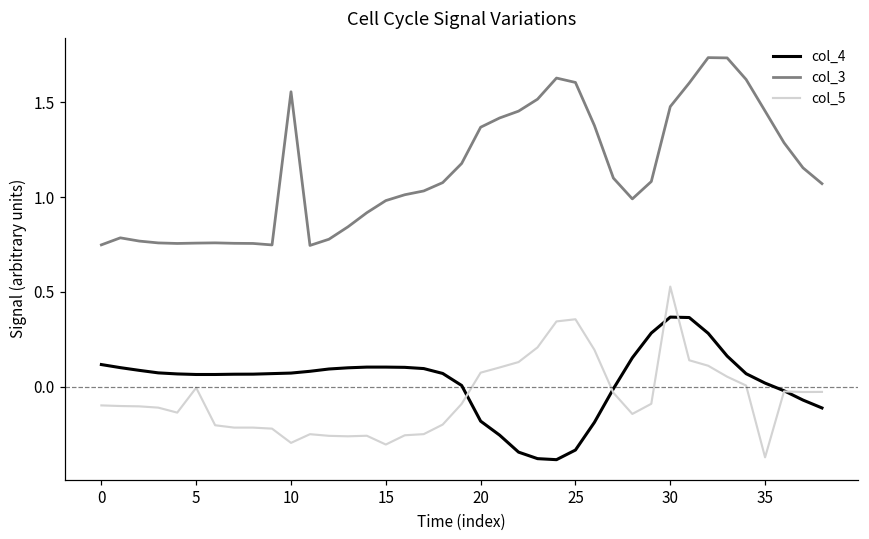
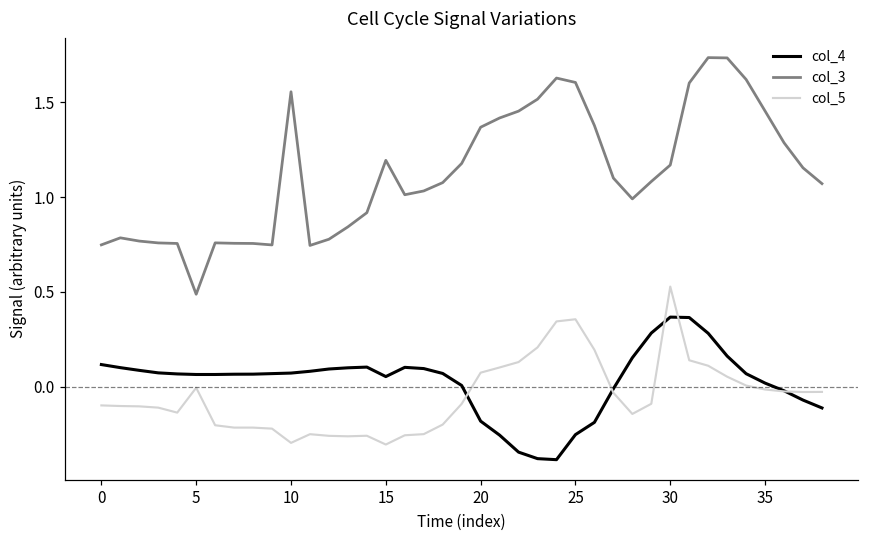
col_3, 5: 0.76 -> 0.49
col_4, 15: 0.10 -> 0.05
col_3, 15: 0.98 -> 1.19
col_4, 25: -0.33 -> -0.25
col_3, 30: 1.48 -> 1.17
col_5, 35: -0.37 -> -0.02
